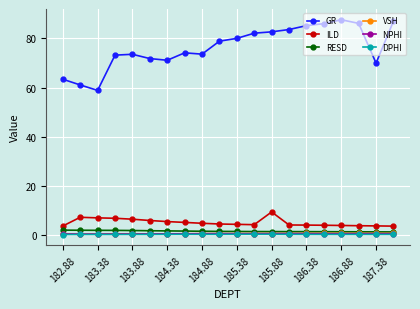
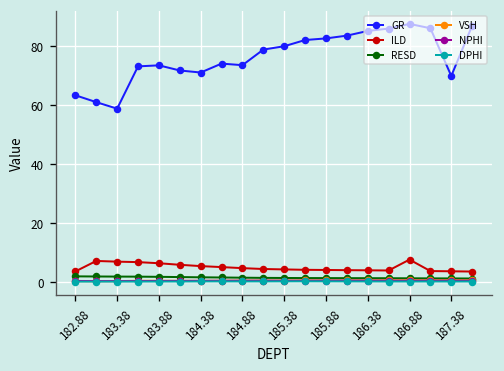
ILD, 185.88: 9 -> 4
ILD, 186.88: 4 -> 8
